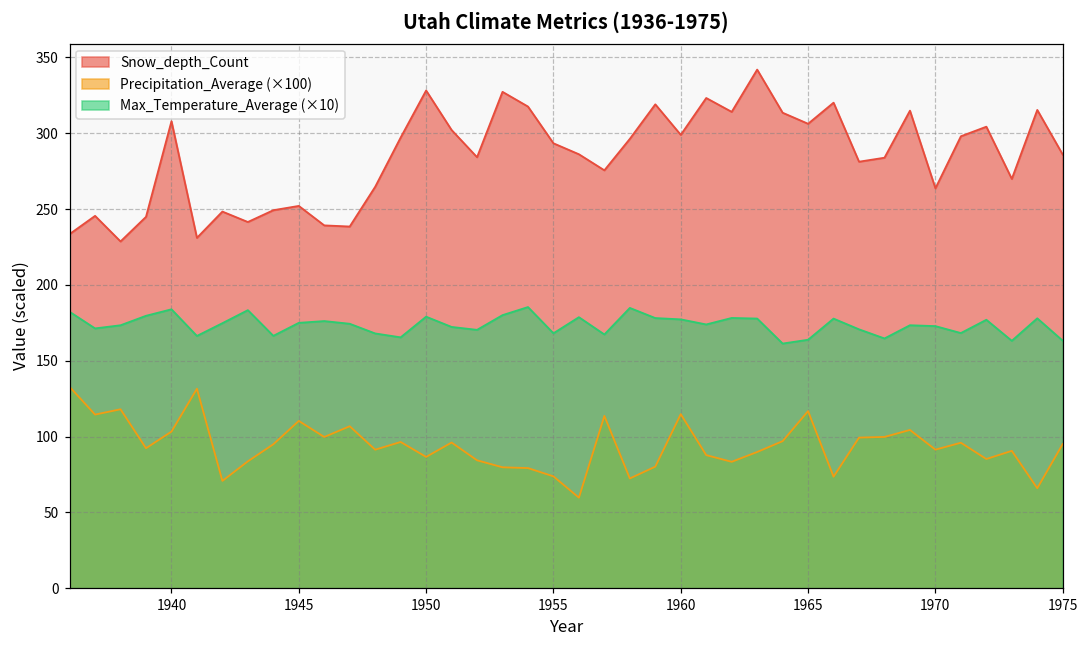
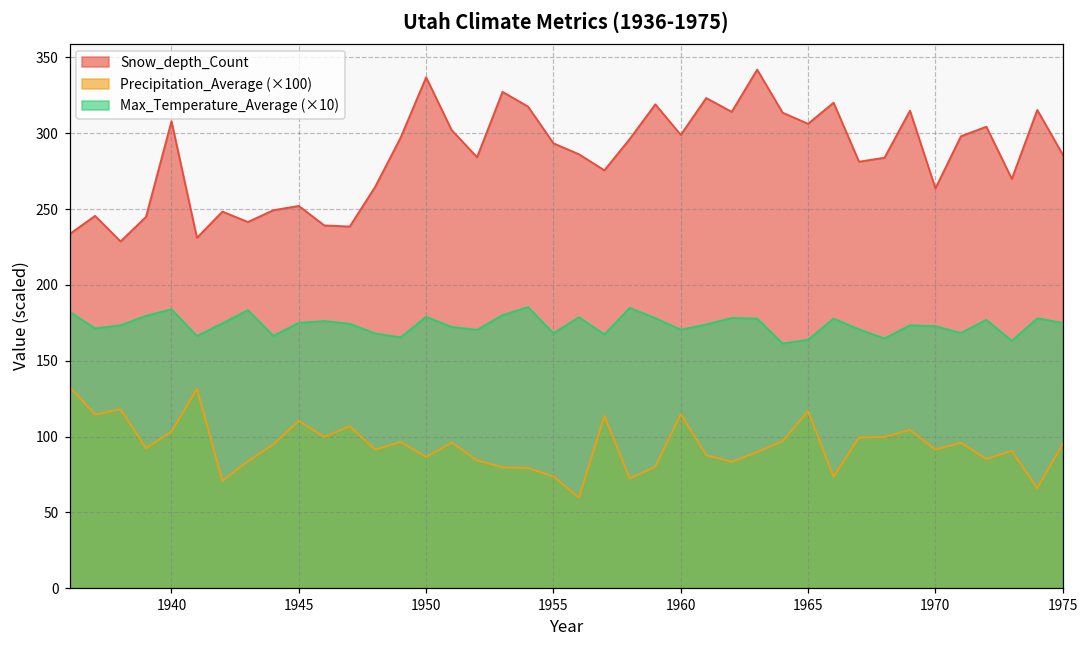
Snow_depth_Count, 1950: 328 -> 337
Max_Temperature_Average (×10), 1960: 177 -> 170
Max_Temperature_Average (×10), 1975: 163 -> 175
